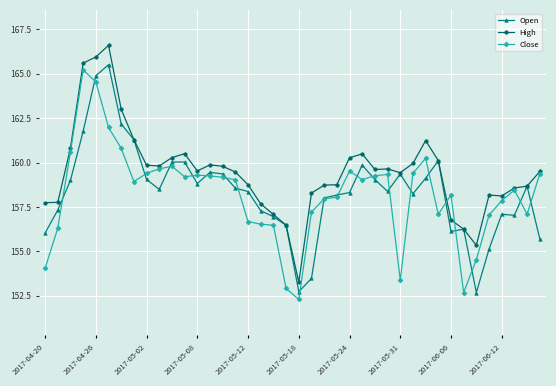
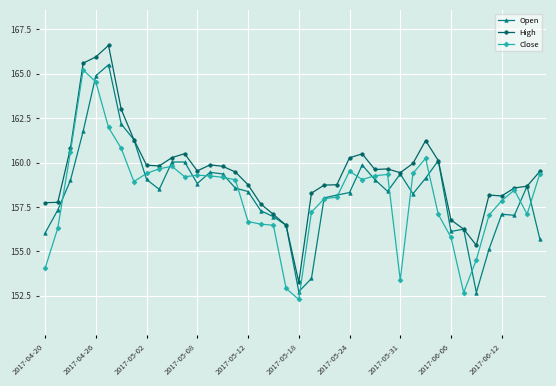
Close, 2017-06-06: 158.2 -> 155.8
